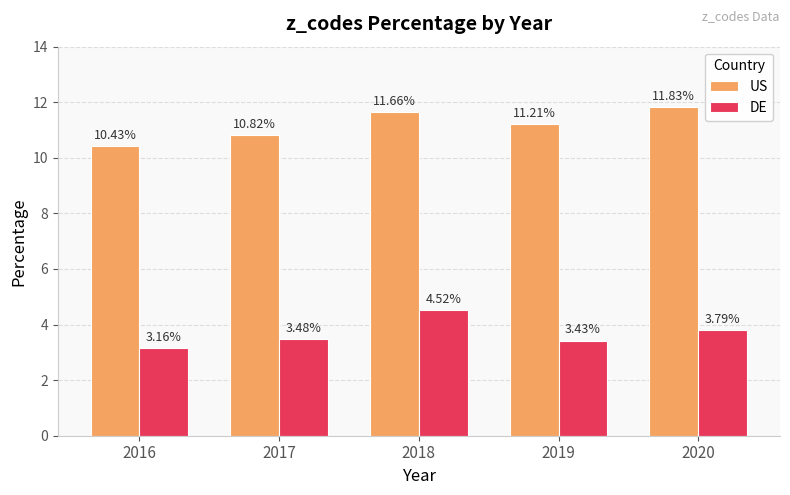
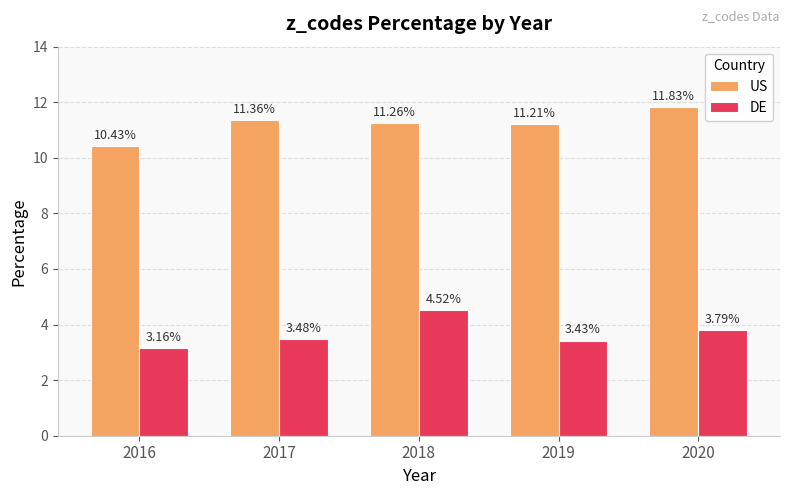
US, 2017: 10.82% -> 11.36%
US, 2018: 11.66% -> 11.26%
